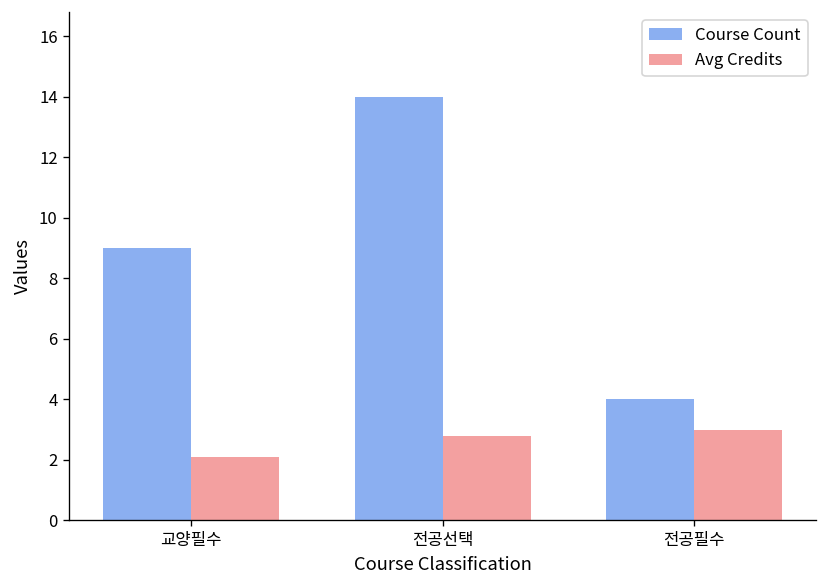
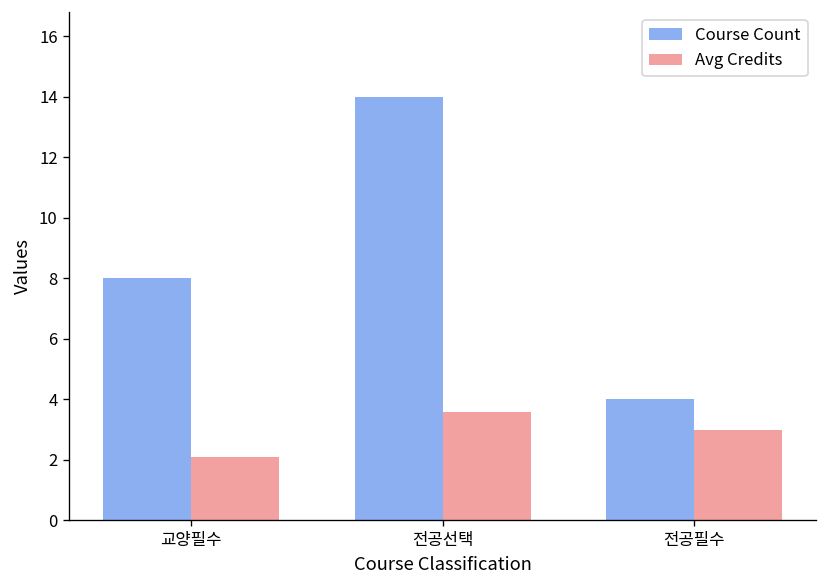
Course Count, 교양필수: 9 -> 8
Avg Credits, 전공선택: 2.8 -> 3.6
